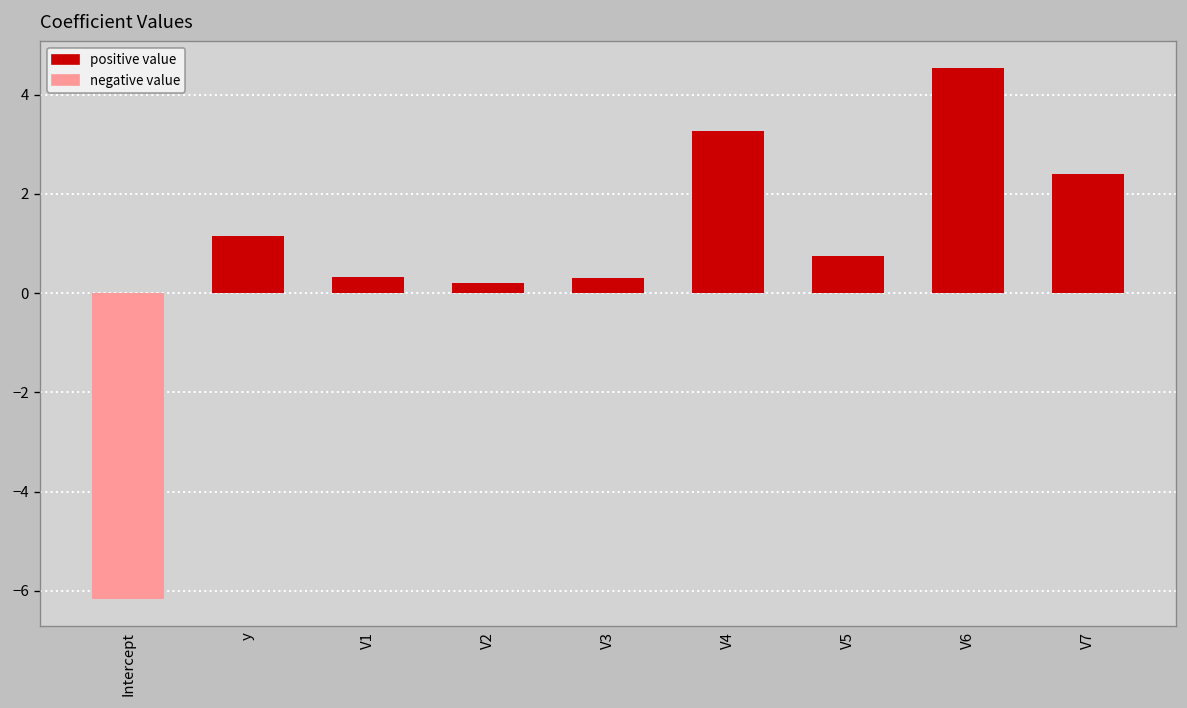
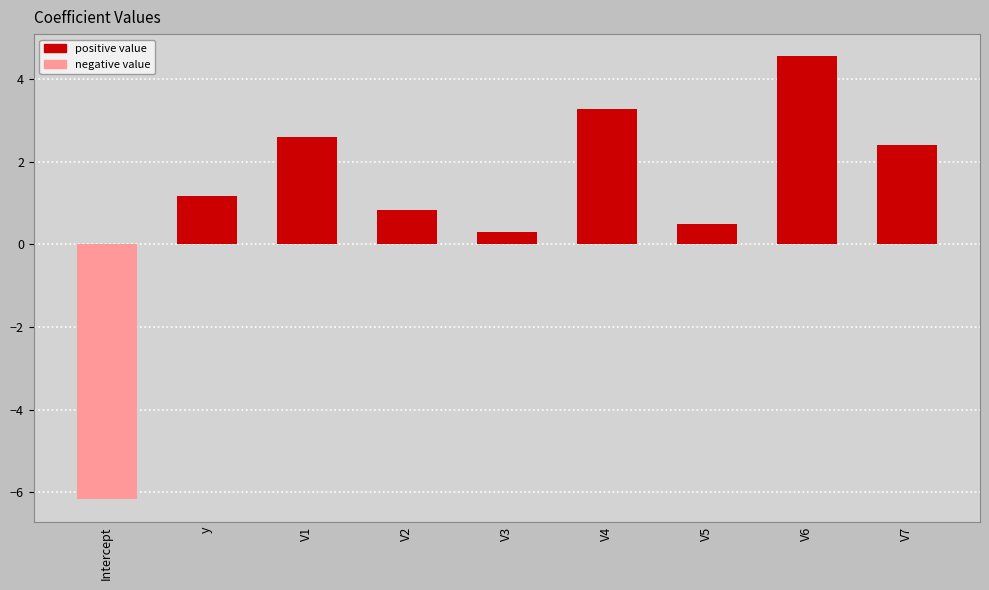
V1: 0.3 -> 2.6
V2: 0.2 -> 0.8
V5: 0.7 -> 0.5
